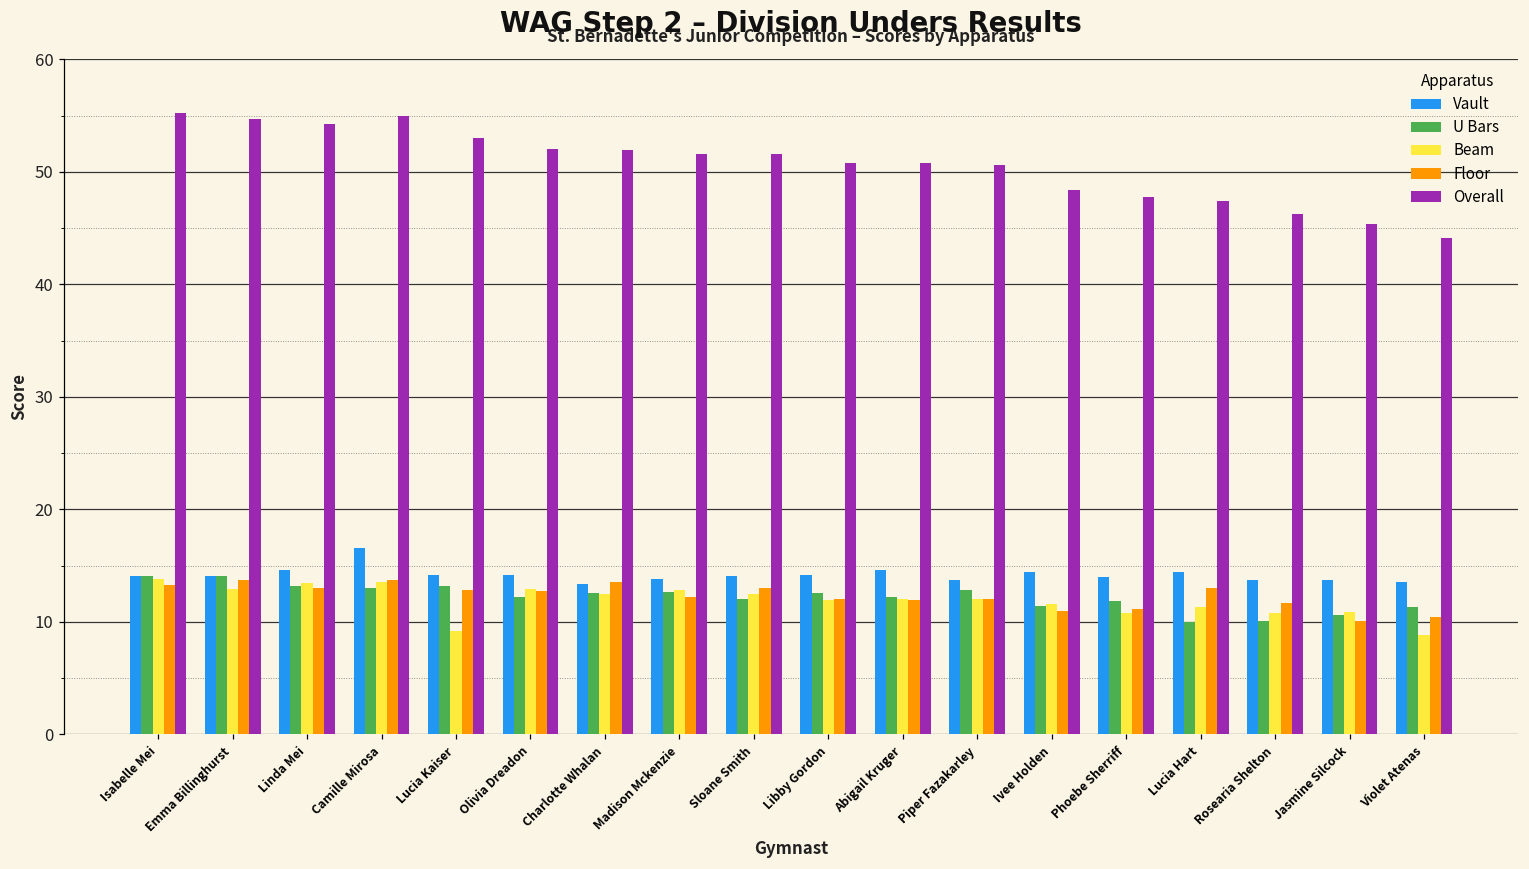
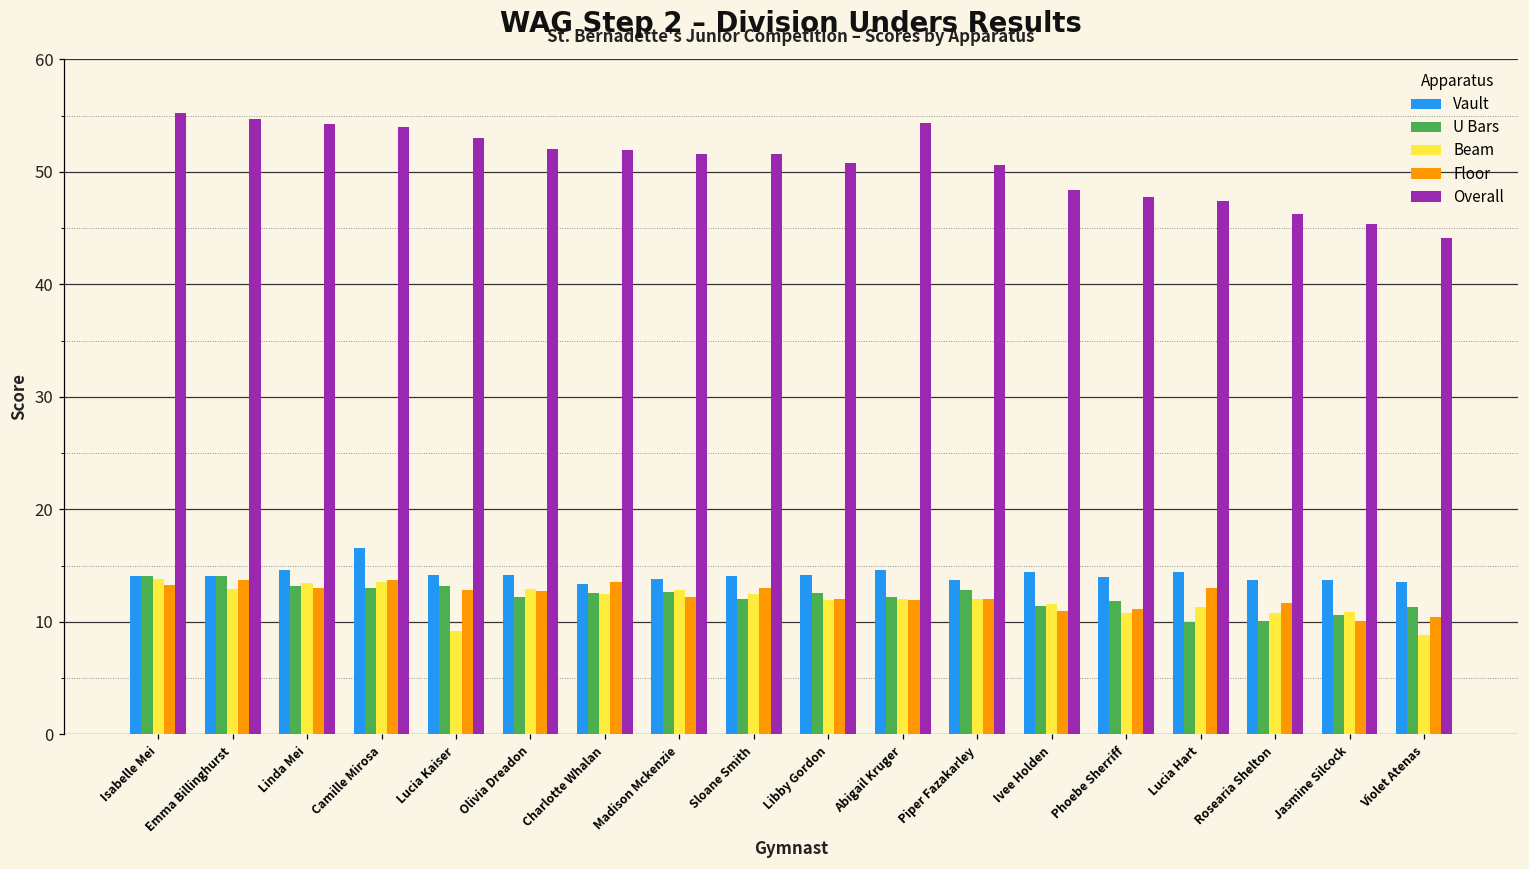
Overall, Camille Mirosa: 55 -> 54
Overall, Abigail Kruger: 50.8 -> 54.4
